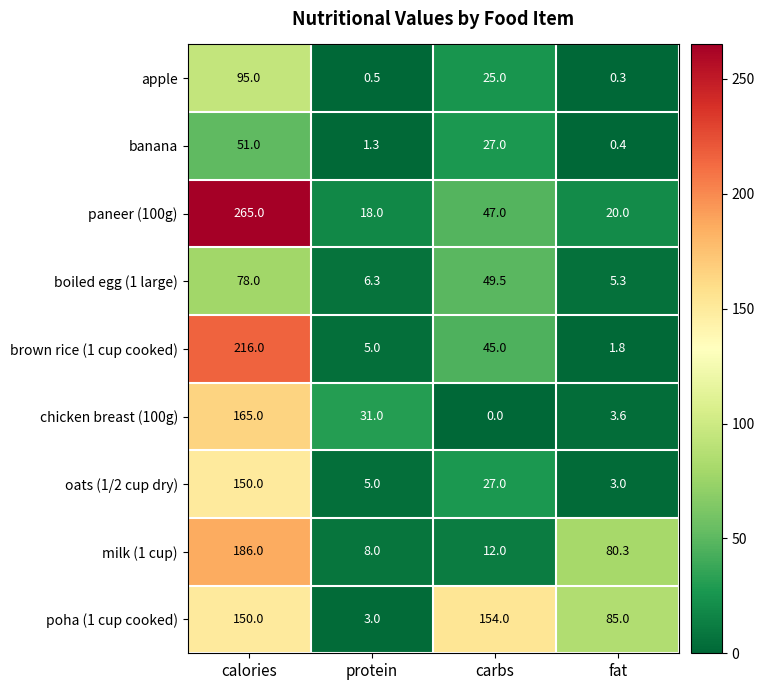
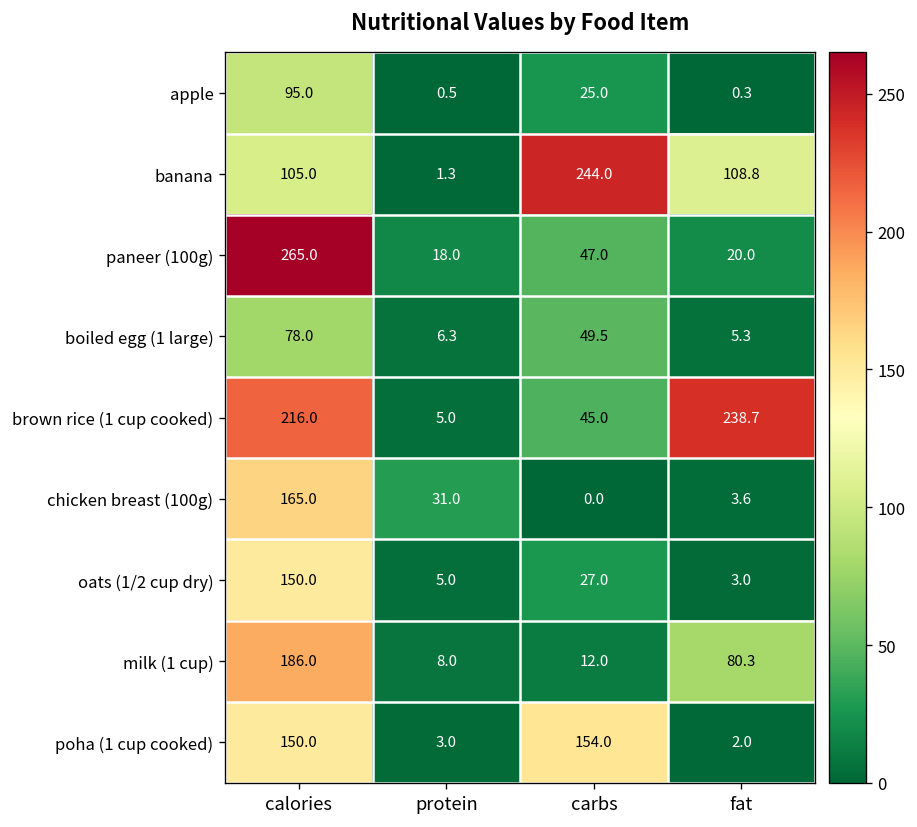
banana, calories: 51.0 -> 105.0
banana, carbs: 27.0 -> 244.0
banana, fat: 0.4 -> 108.8
brown rice (1 cup cooked), fat: 1.8 -> 238.7
poha (1 cup cooked), fat: 85.0 -> 2.0
